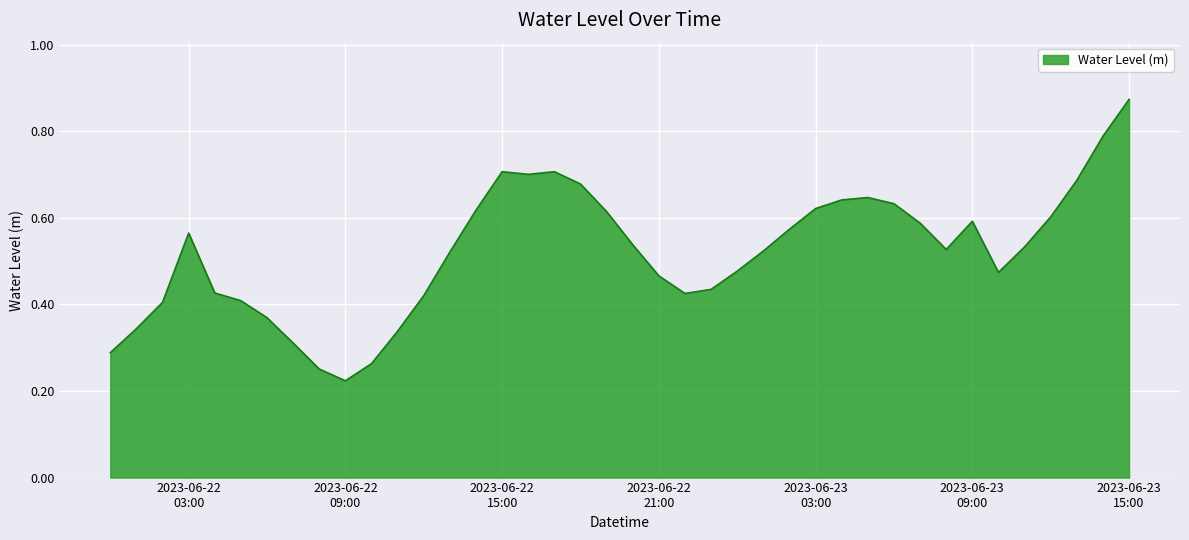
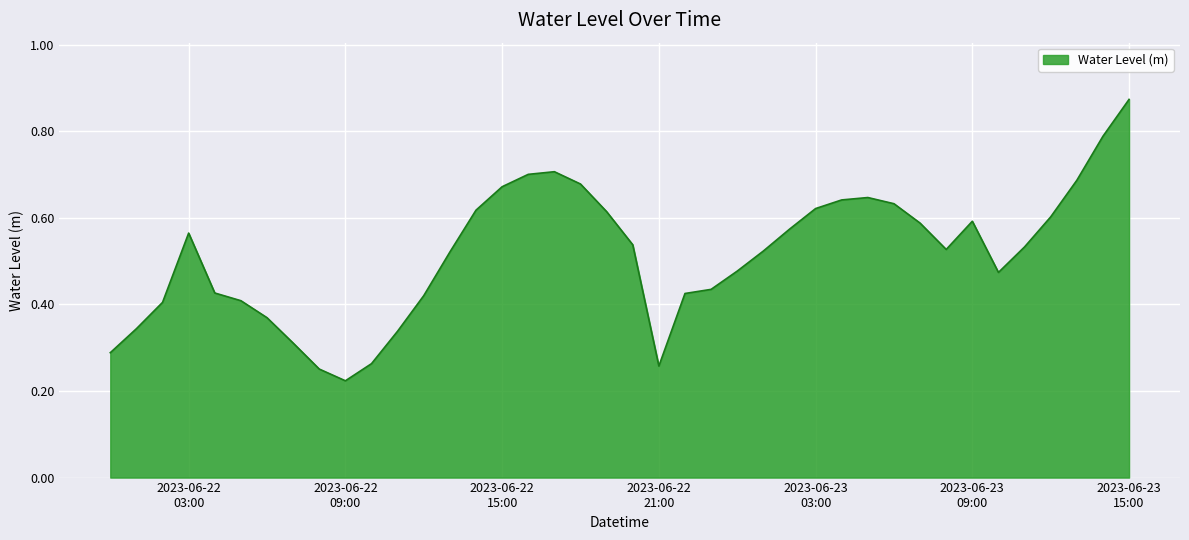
2023-06-22 15:00: 0.71 -> 0.67
2023-06-22 21:00: 0.47 -> 0.26
